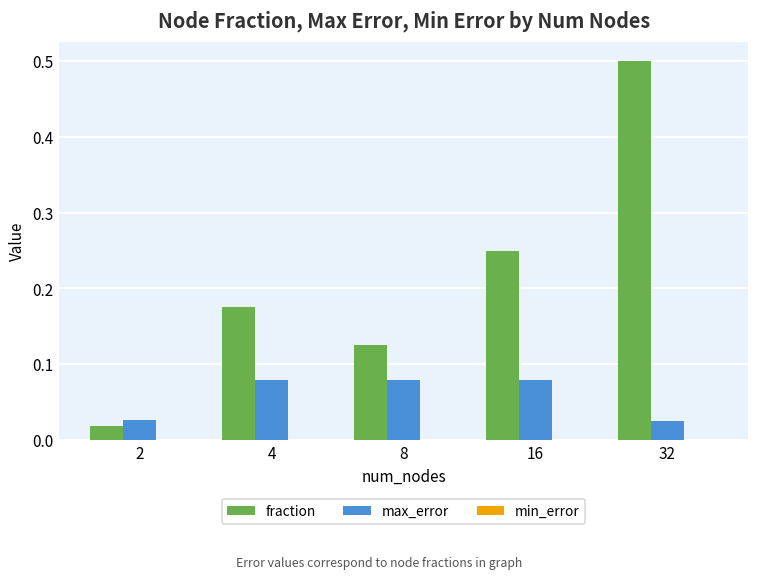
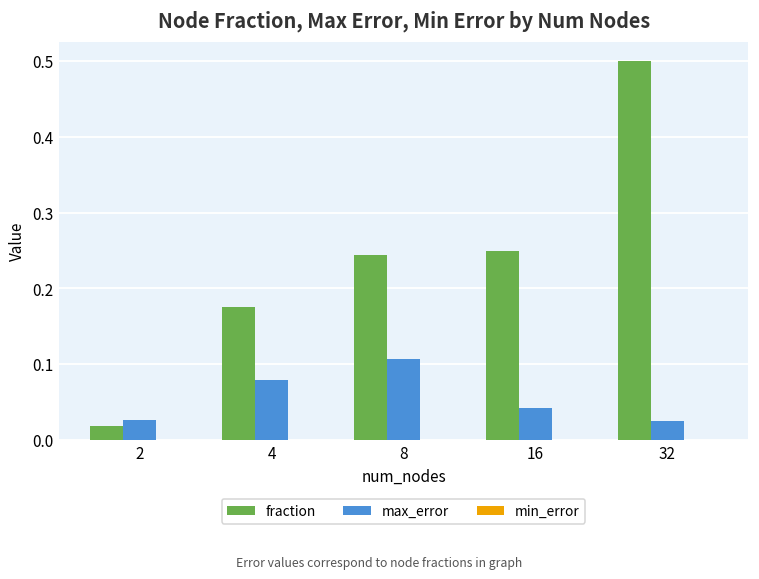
fraction, 8: 0.13 -> 0.24
max_error, 8: 0.08 -> 0.11
max_error, 16: 0.08 -> 0.04
